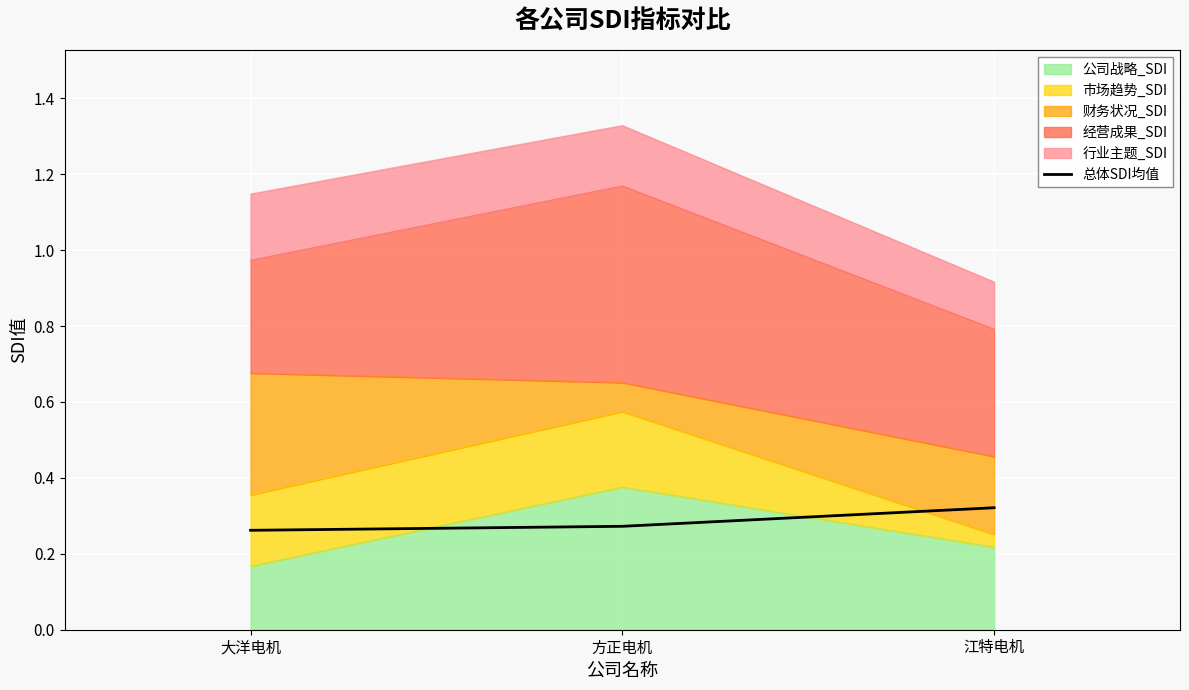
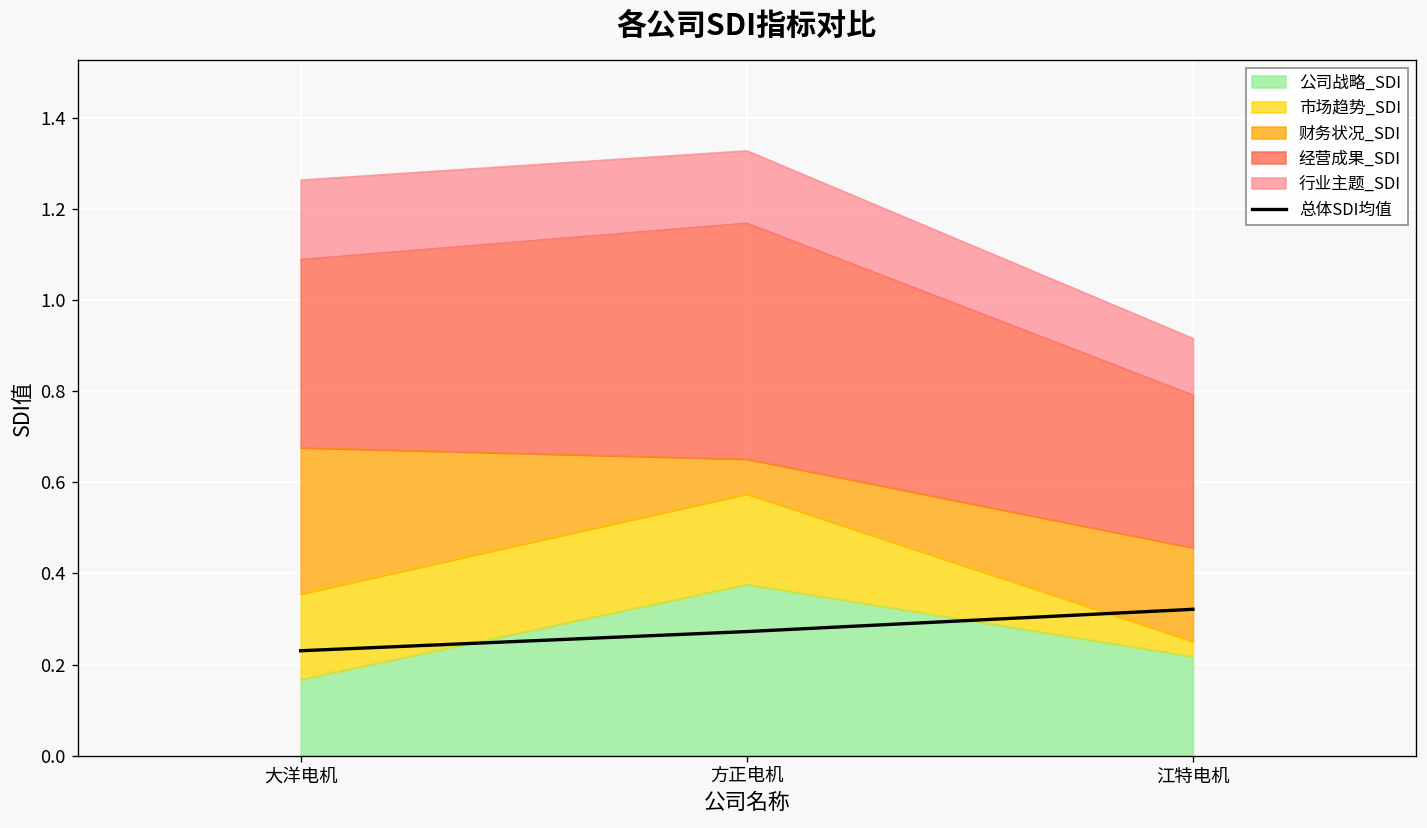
经营成果_SDI, 大洋电机: 0.30 -> 0.41
总体SDI均值, 大洋电机: 0.26 -> 0.23
